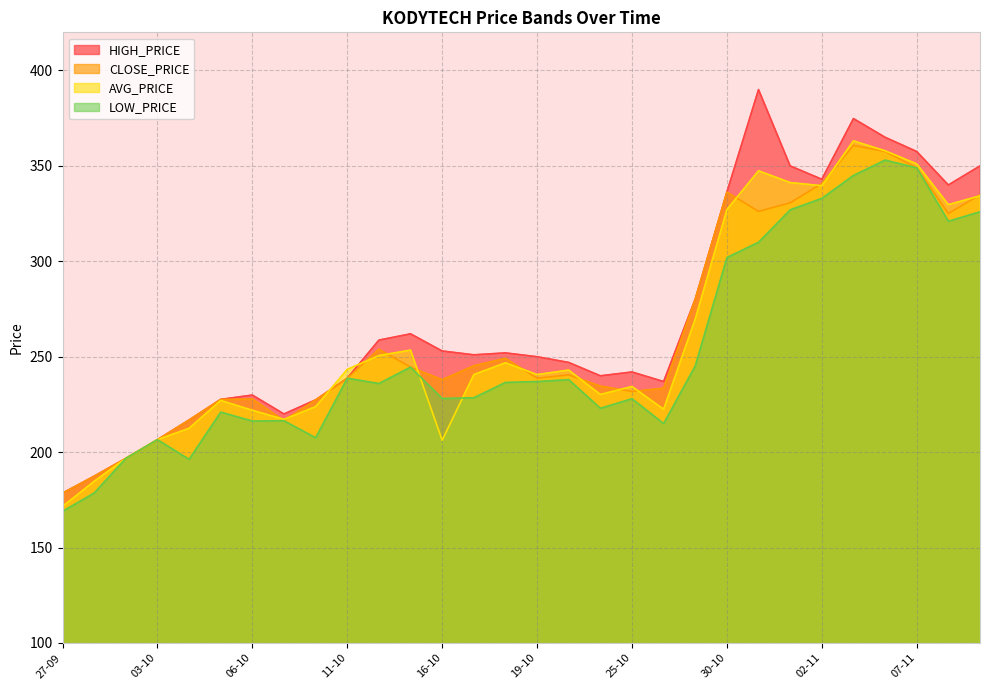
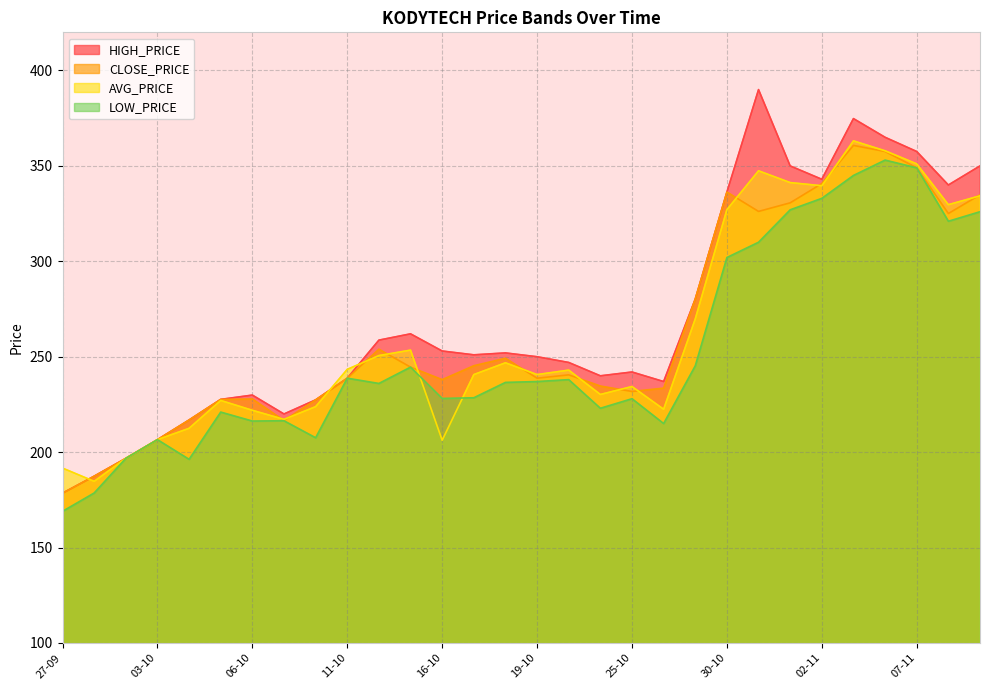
AVG_PRICE, 27-09: 172 -> 192
